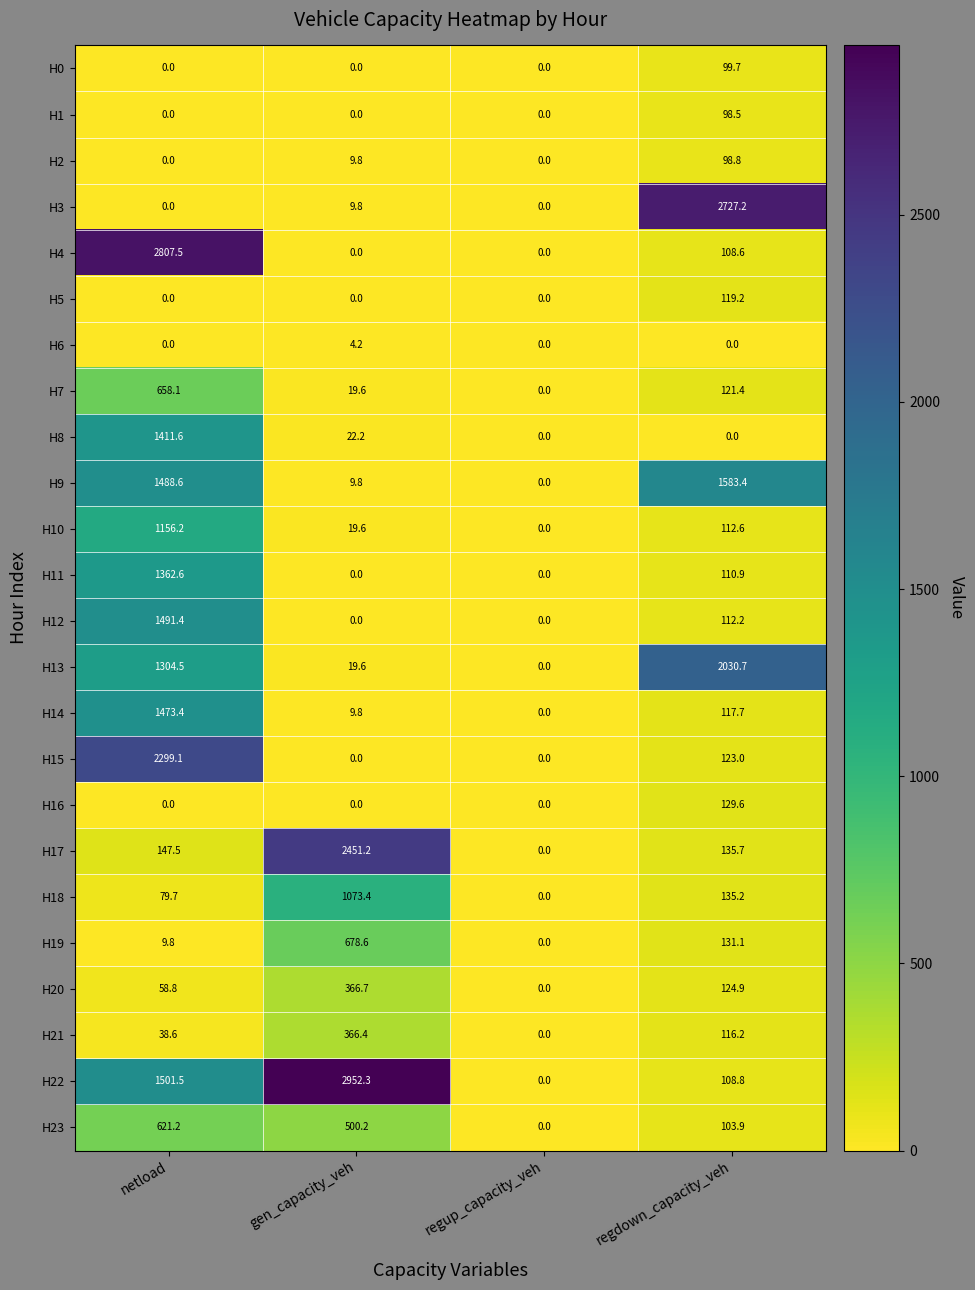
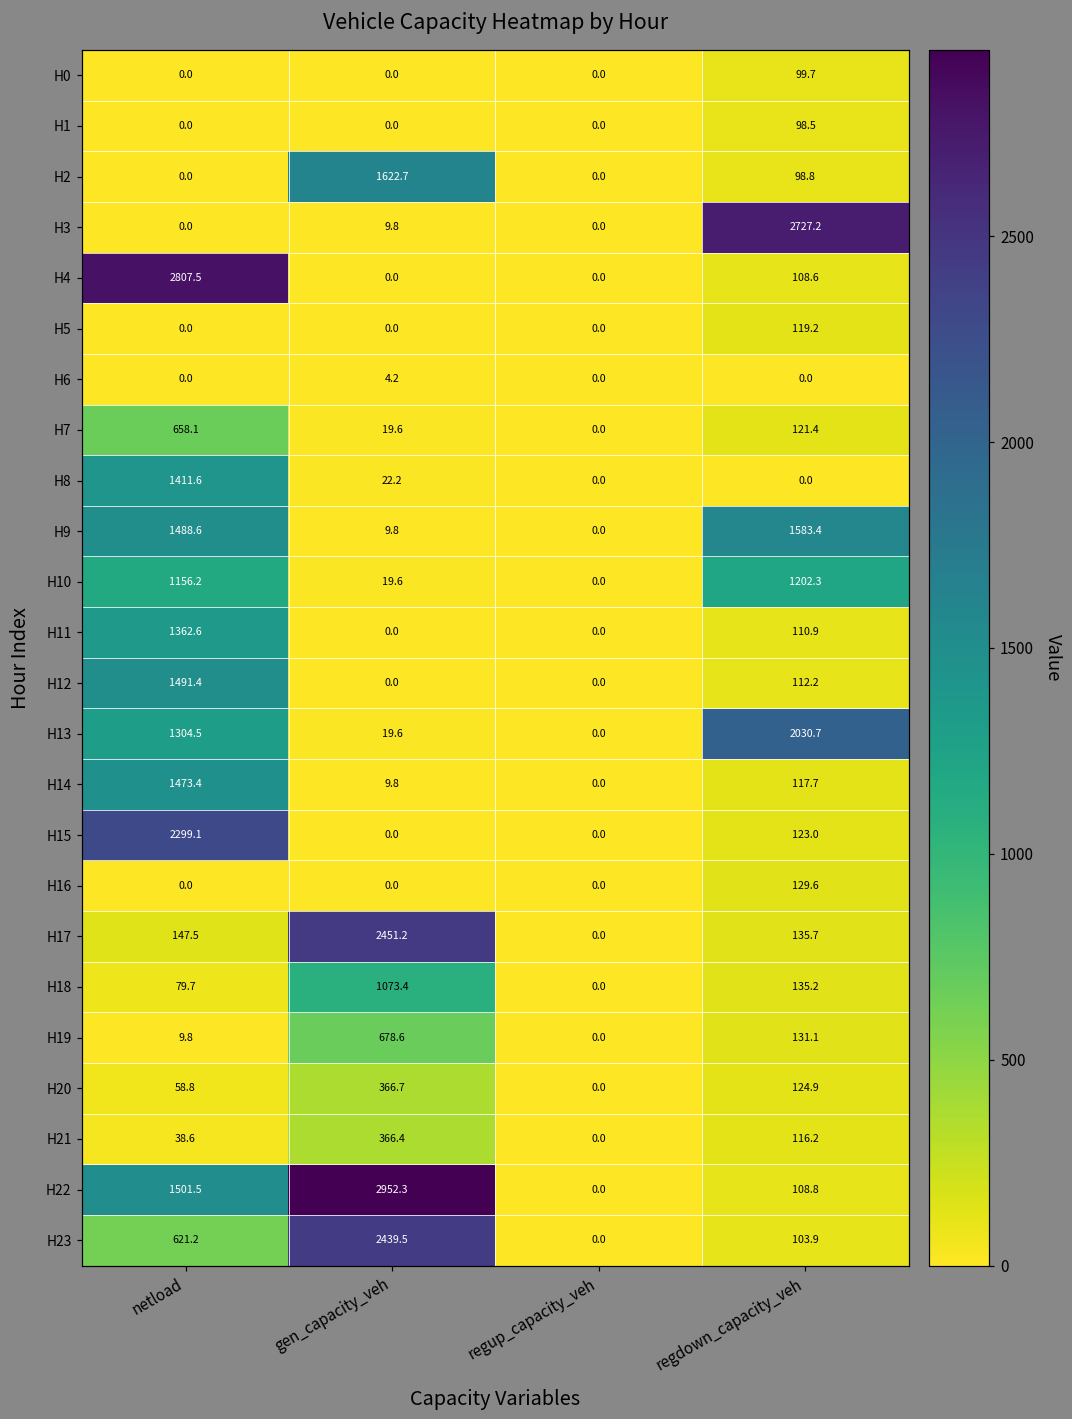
H2, gen_capacity_veh: 9.8 -> 1622.7
H10, regdown_capacity_veh: 112.6 -> 1202.3
H23, gen_capacity_veh: 500.2 -> 2439.5
